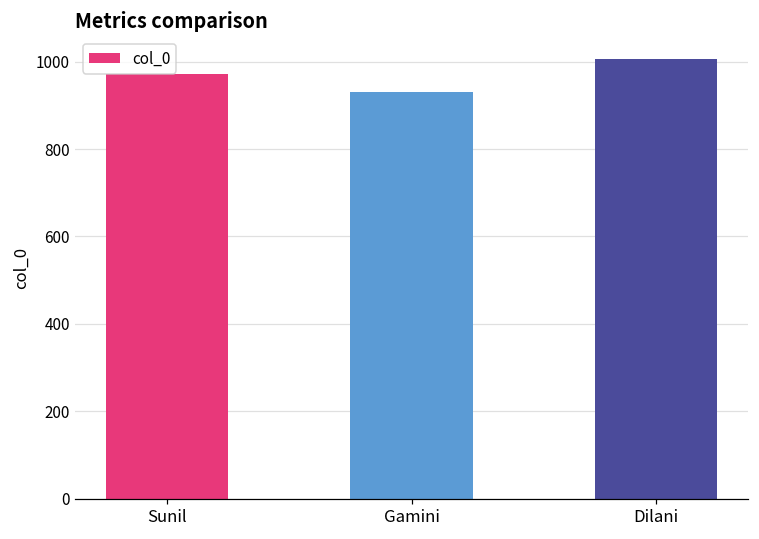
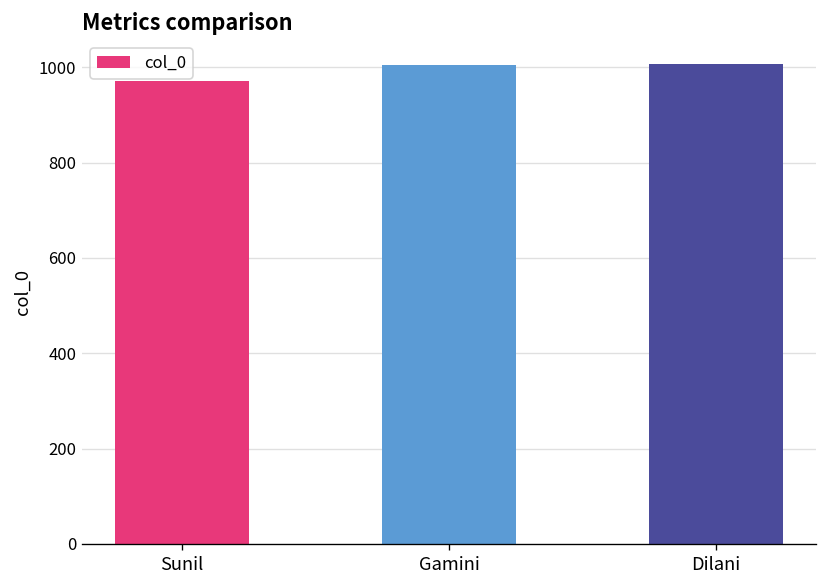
Gamini: 930 -> 1000
